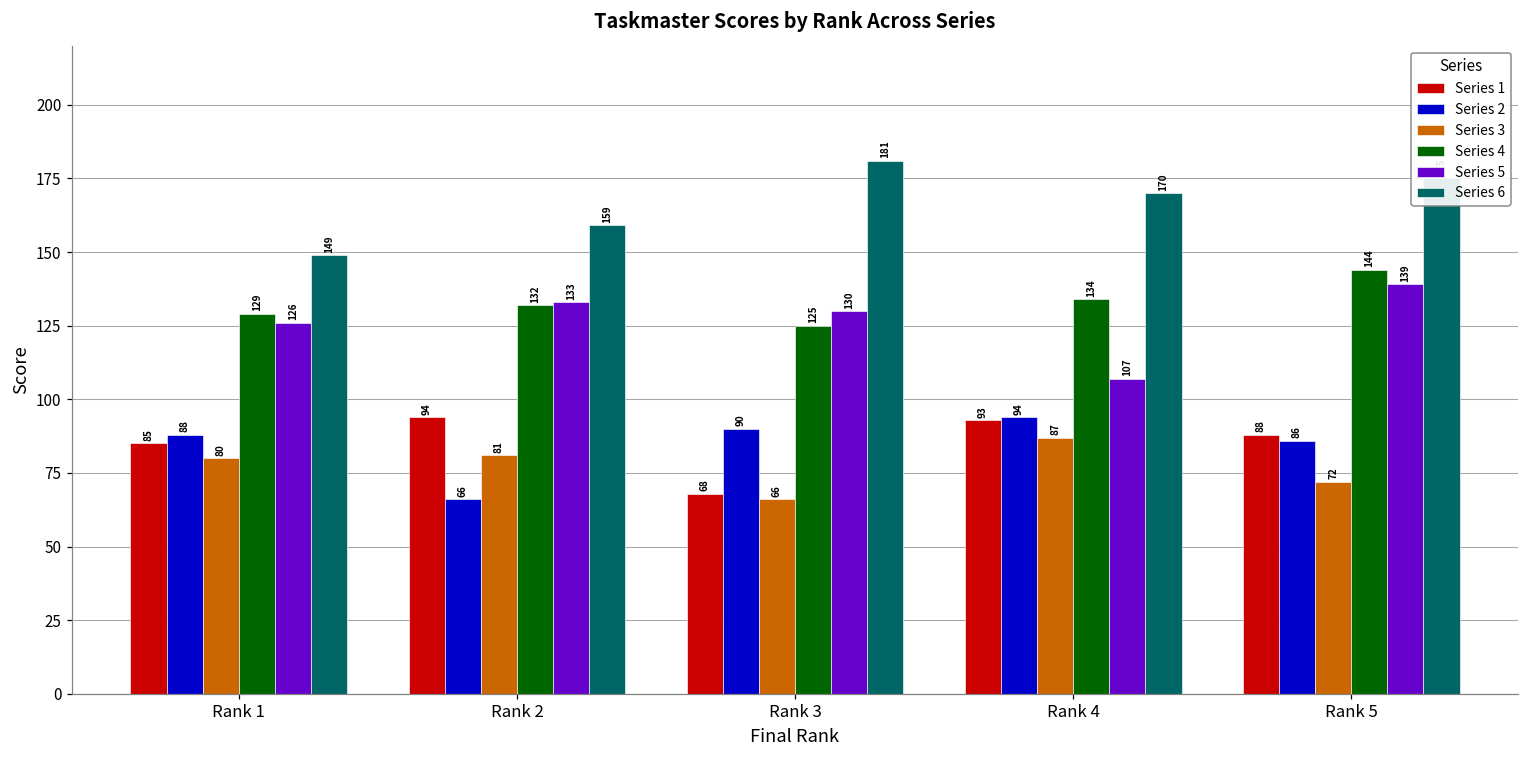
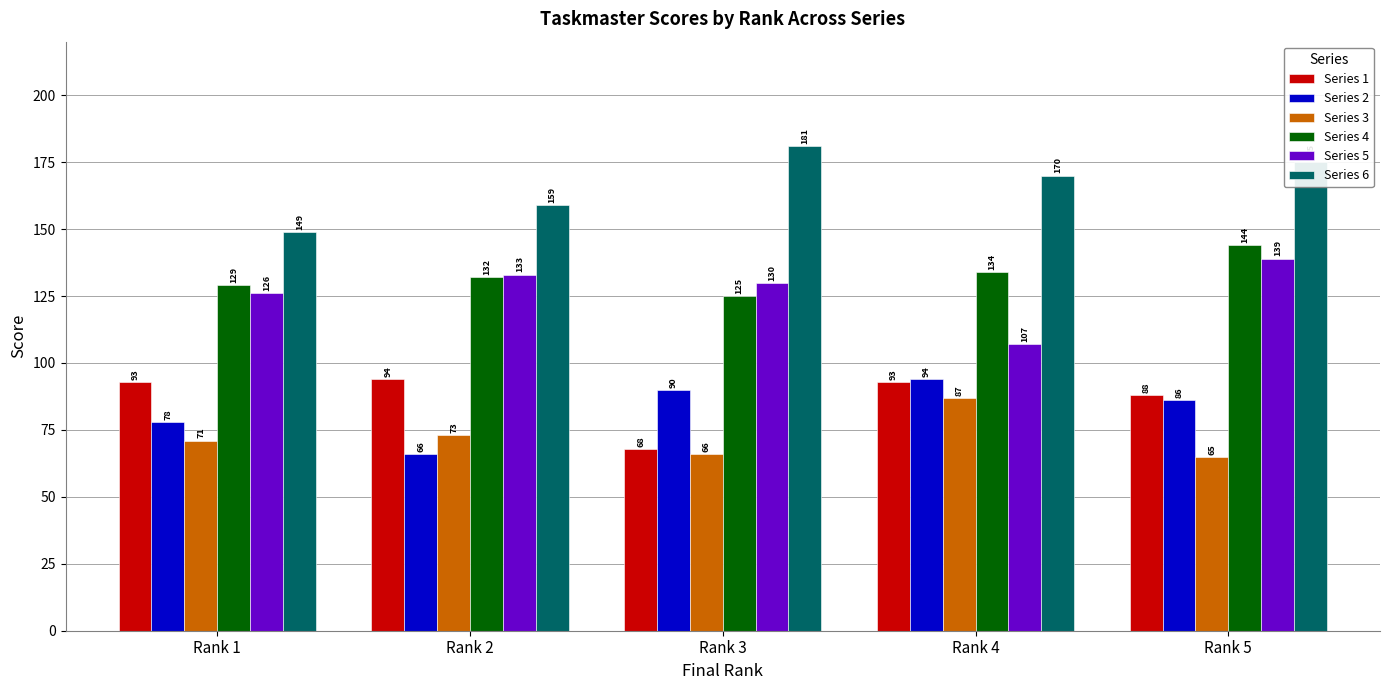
Series 1, Rank 1: 85 -> 93
Series 2, Rank 1: 88 -> 78
Series 3, Rank 1: 80 -> 71
Series 3, Rank 2: 81 -> 73
Series 3, Rank 5: 72 -> 65
